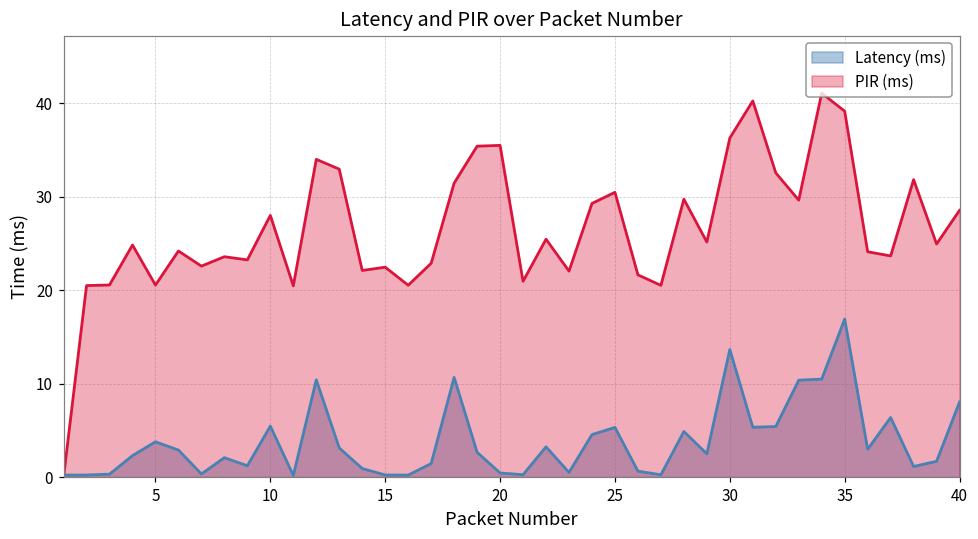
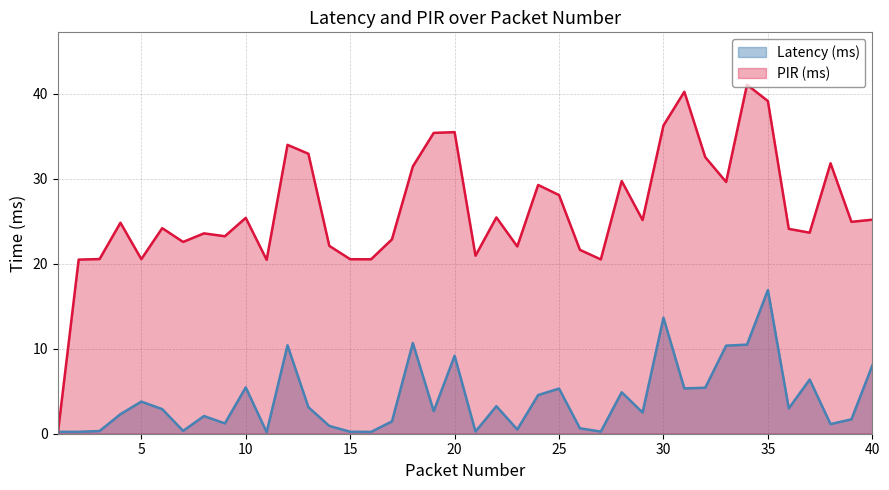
PIR (ms), 10: 28 -> 25
PIR (ms), 15: 22 -> 21
Latency (ms), 20: 0 -> 9
PIR (ms), 25: 30 -> 28
PIR (ms), 40: 29 -> 25
